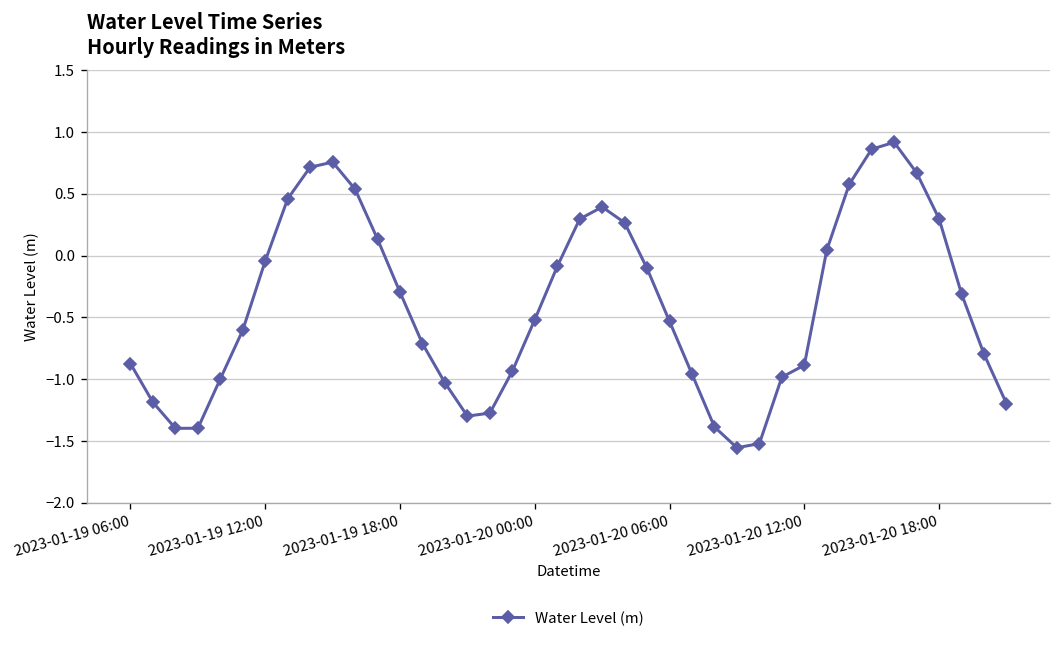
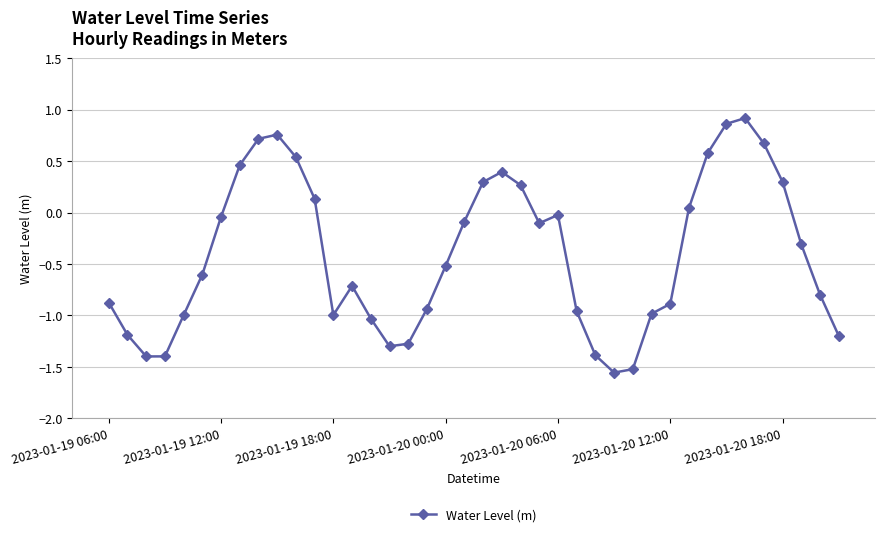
2023-01-19 18:00: -0.30 -> -1.00
2023-01-20 06:00: -0.53 -> -0.02
